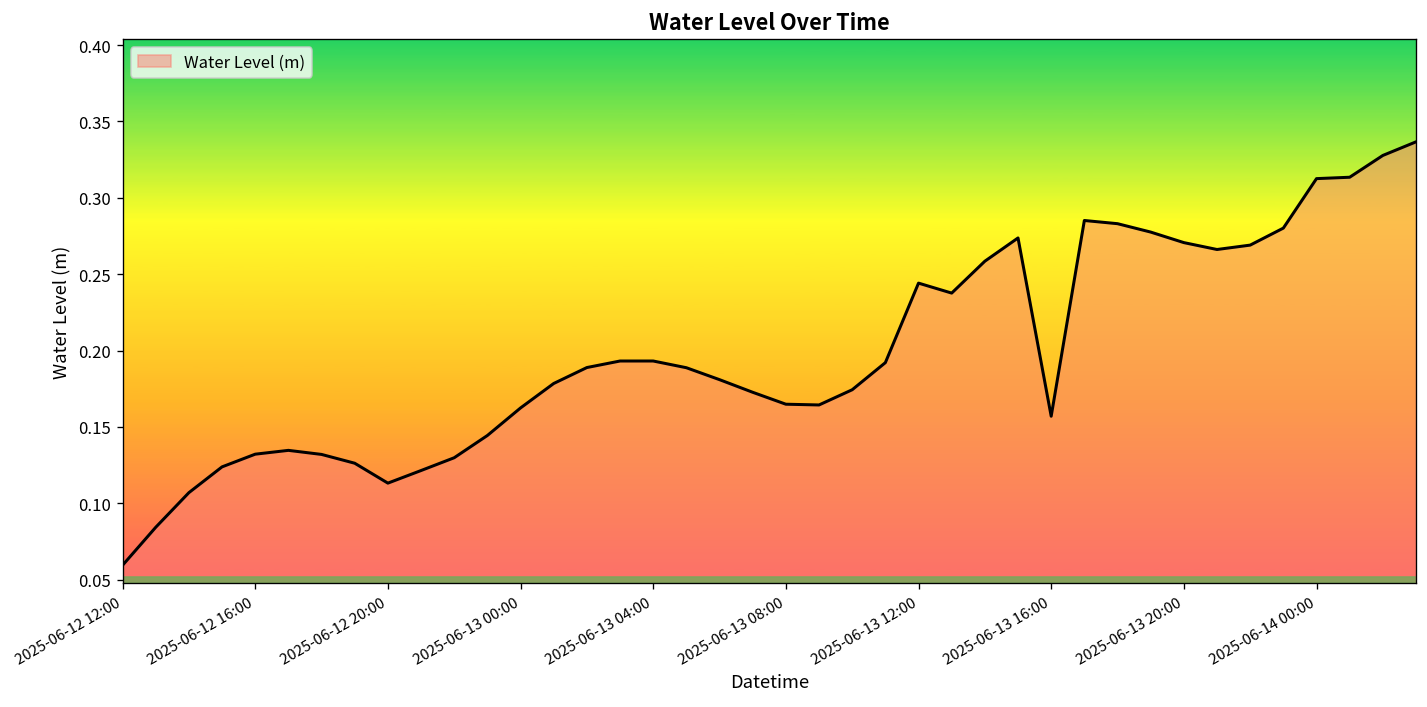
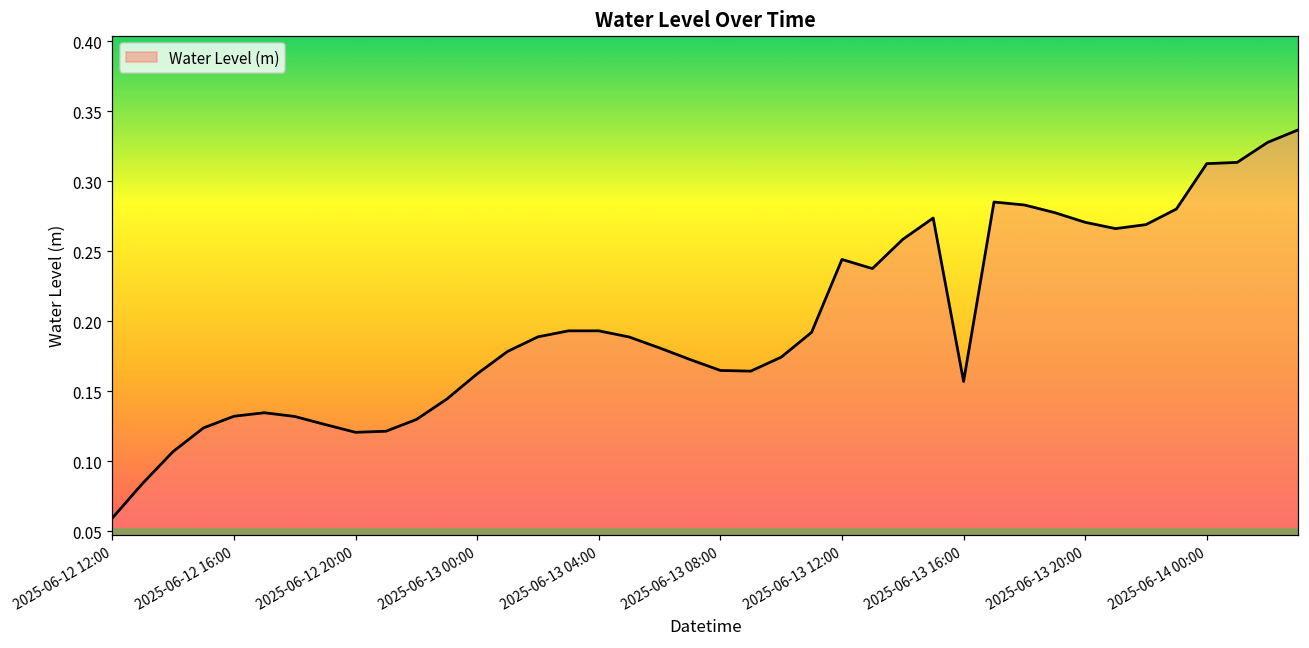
2025-06-12 20:00: 0.113 -> 0.121
